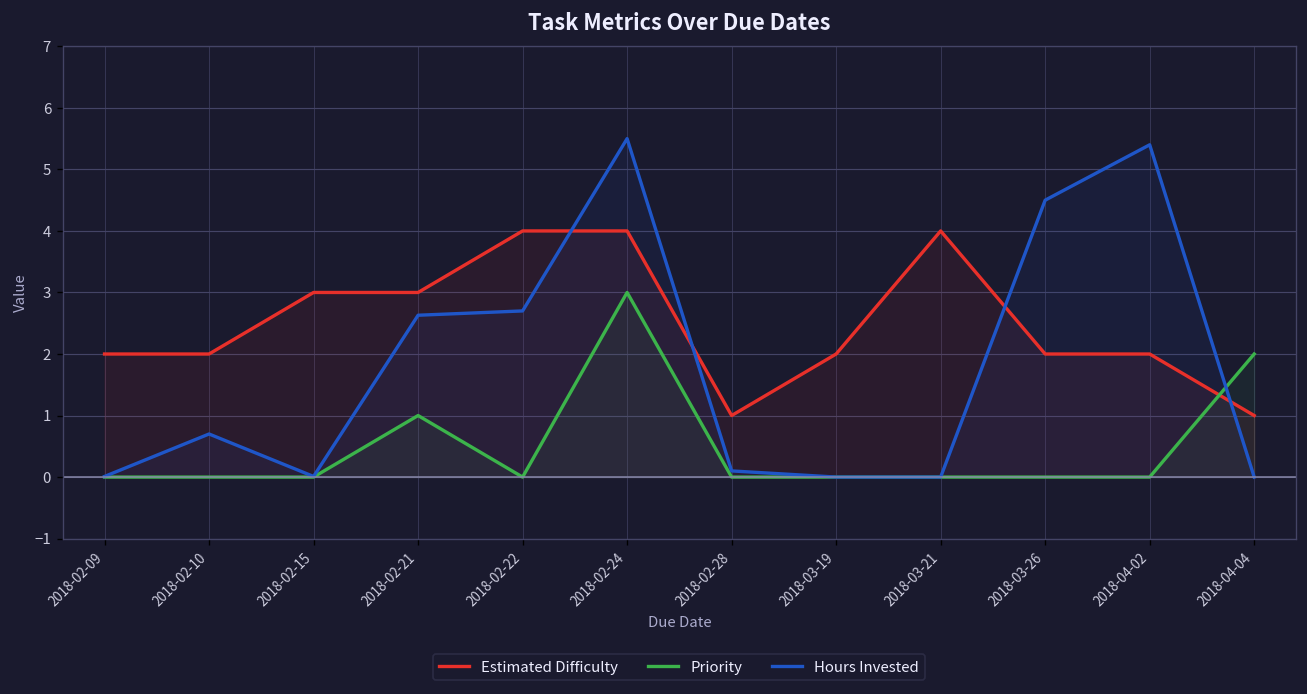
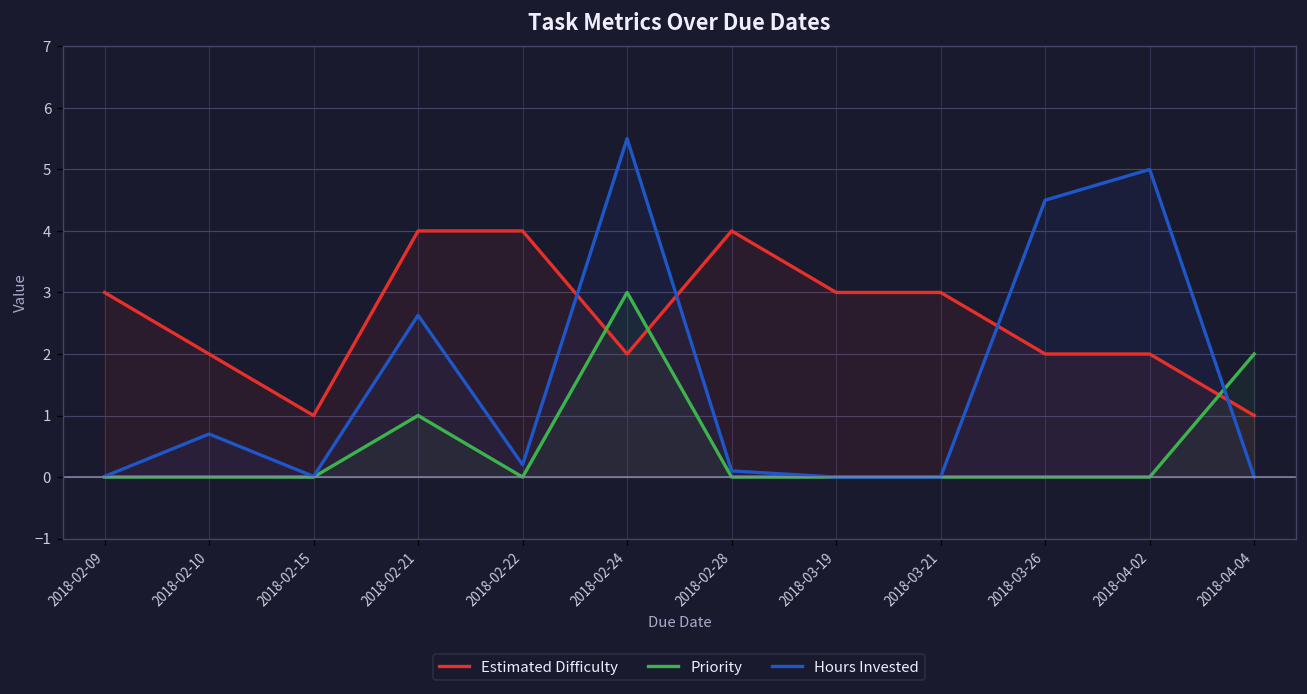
Estimated Difficulty, 2018-02-09: 2 -> 3
Estimated Difficulty, 2018-02-15: 3 -> 1
Estimated Difficulty, 2018-02-21: 3 -> 4
Hours Invested, 2018-02-22: 2.7 -> 0.2
Estimated Difficulty, 2018-02-24: 4 -> 2
Estimated Difficulty, 2018-02-28: 1 -> 4
Estimated Difficulty, 2018-03-19: 2 -> 3
Estimated Difficulty, 2018-03-21: 4 -> 3
Hours Invested, 2018-04-02: 5.4 -> 5.0
